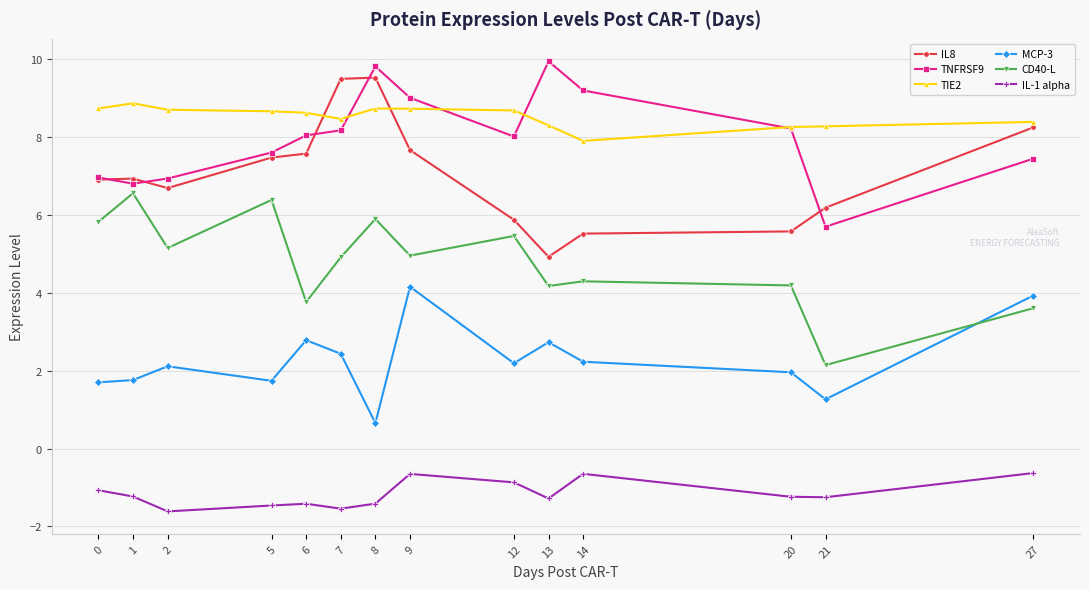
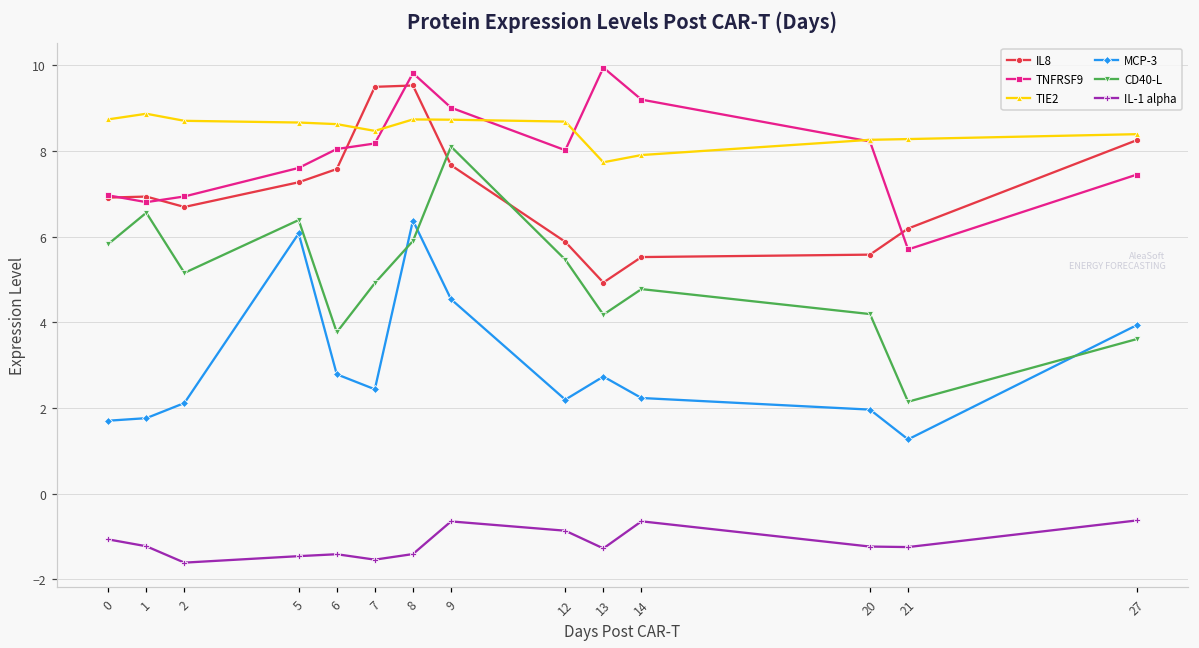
IL8, 5: 7.5 -> 7.3
MCP-3, 5: 1.7 -> 6.1
MCP-3, 8: 0.7 -> 6.4
MCP-3, 9: 4.2 -> 4.5
CD40-L, 9: 5.0 -> 8.1
TIE2, 13: 8.3 -> 7.7
CD40-L, 14: 4.3 -> 4.8
